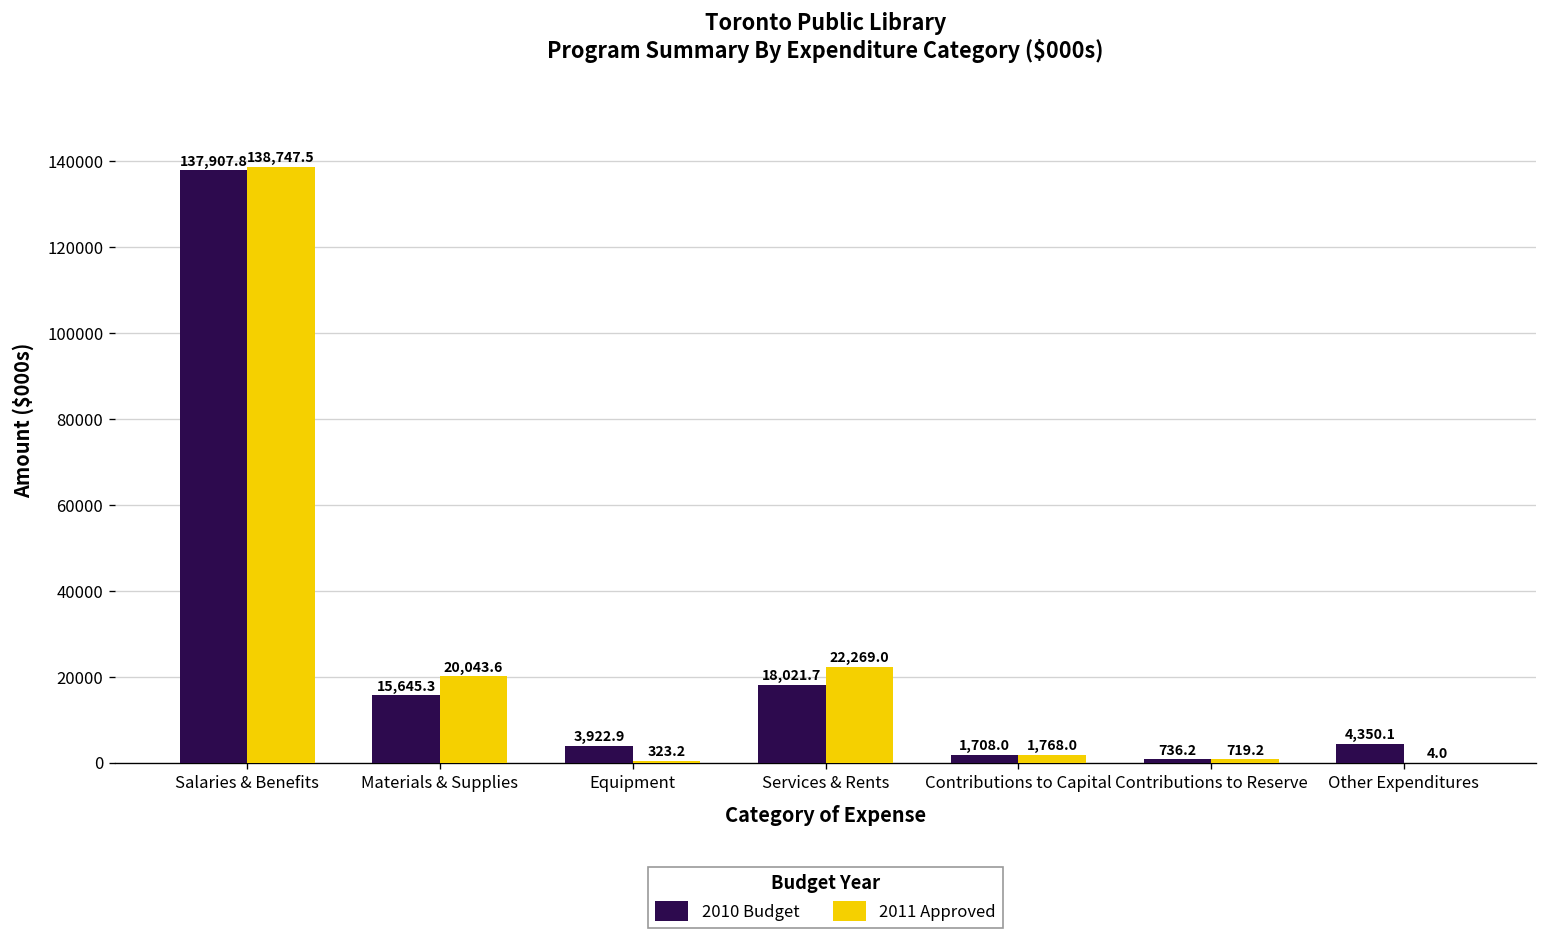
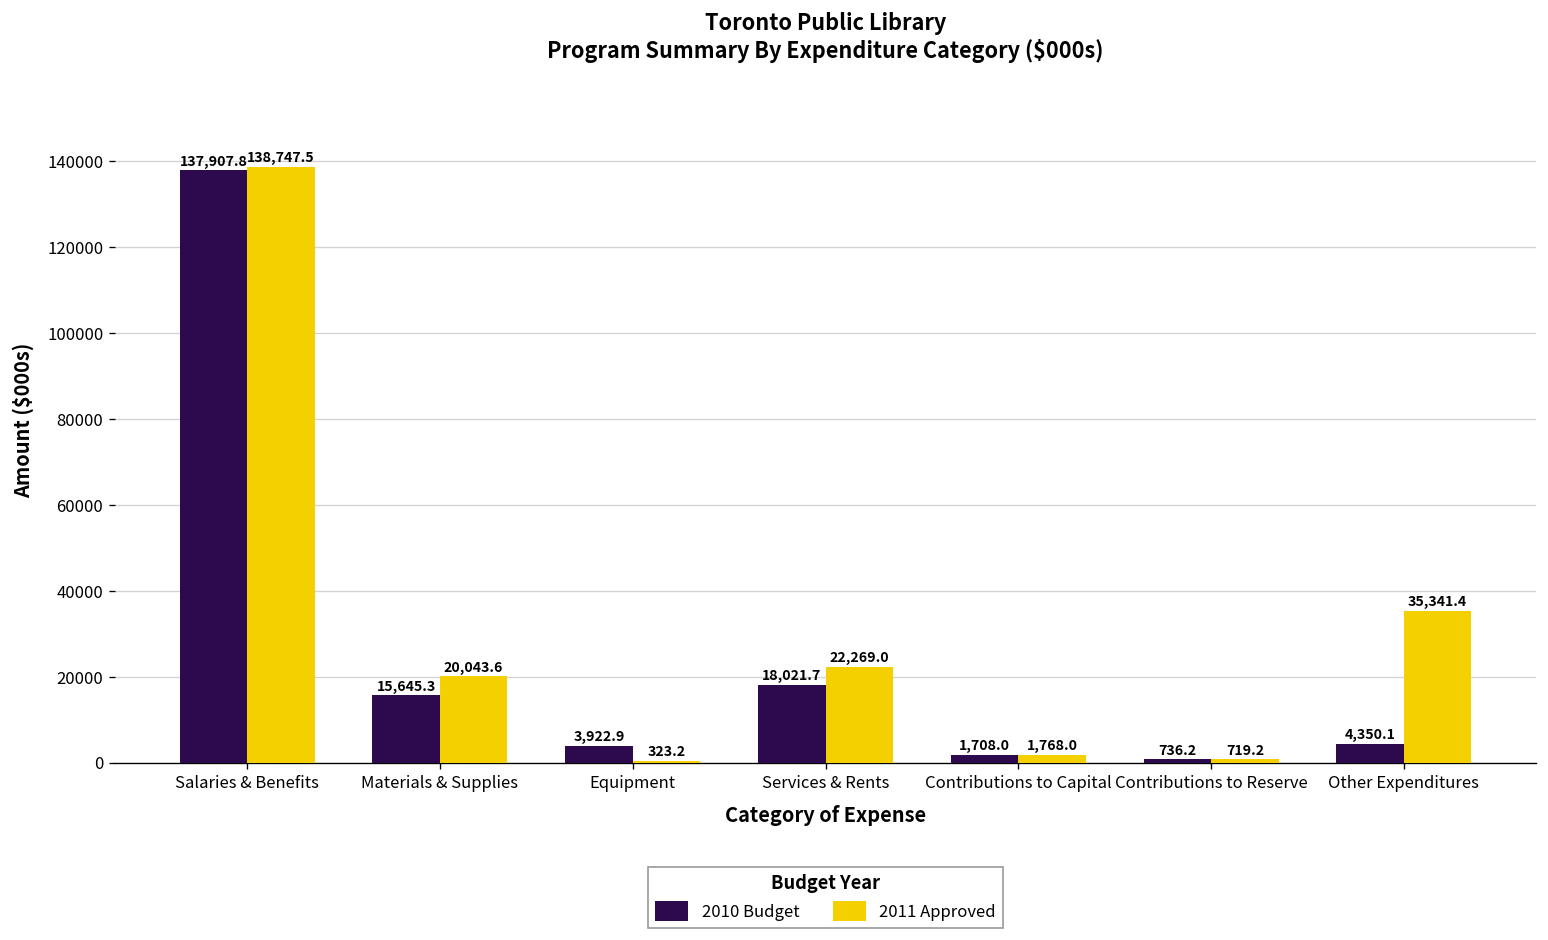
2011 Approved, Other Expenditures: 4.0 -> 35,341.4
